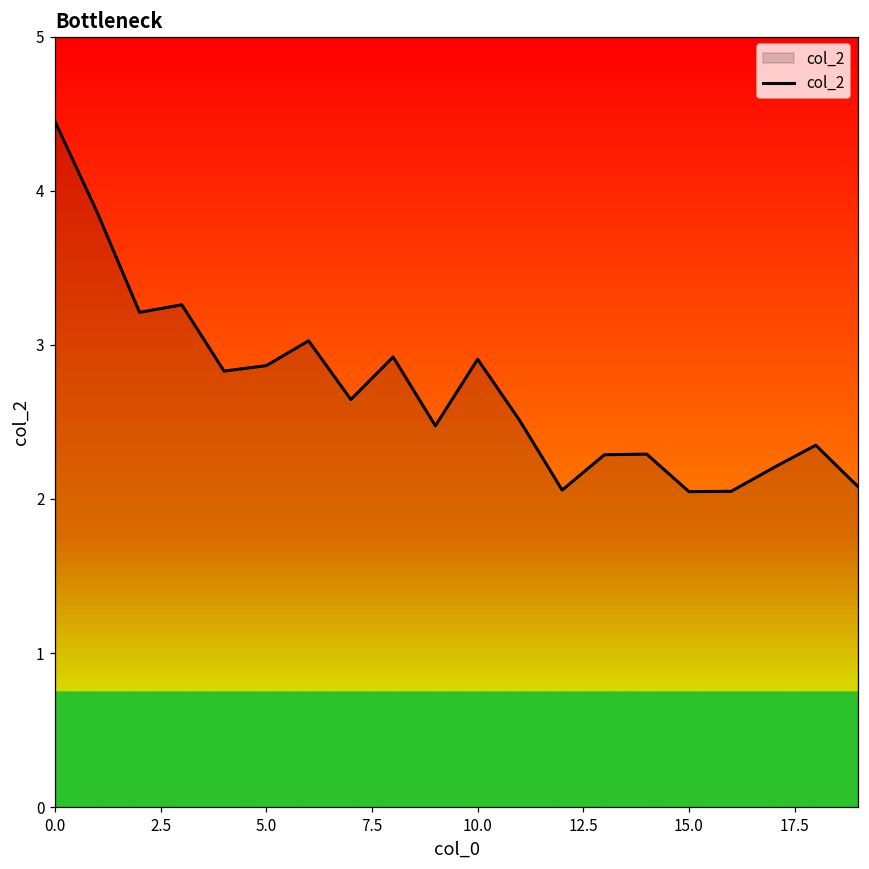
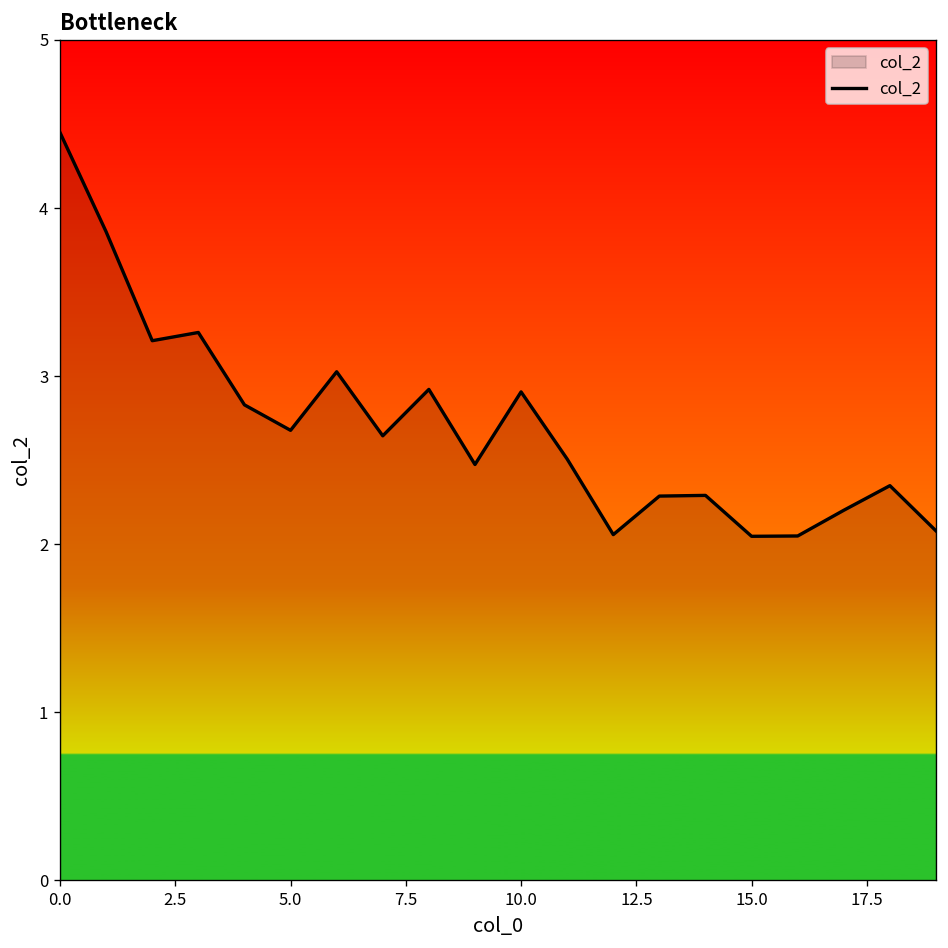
5.0: 2.87 -> 2.68
